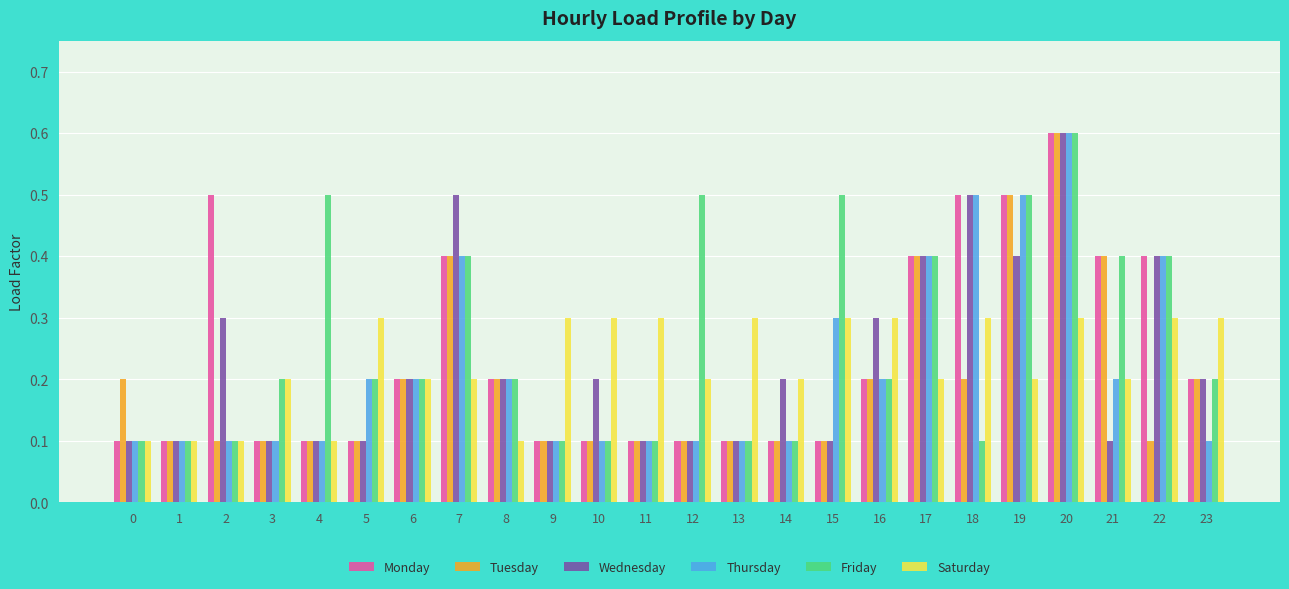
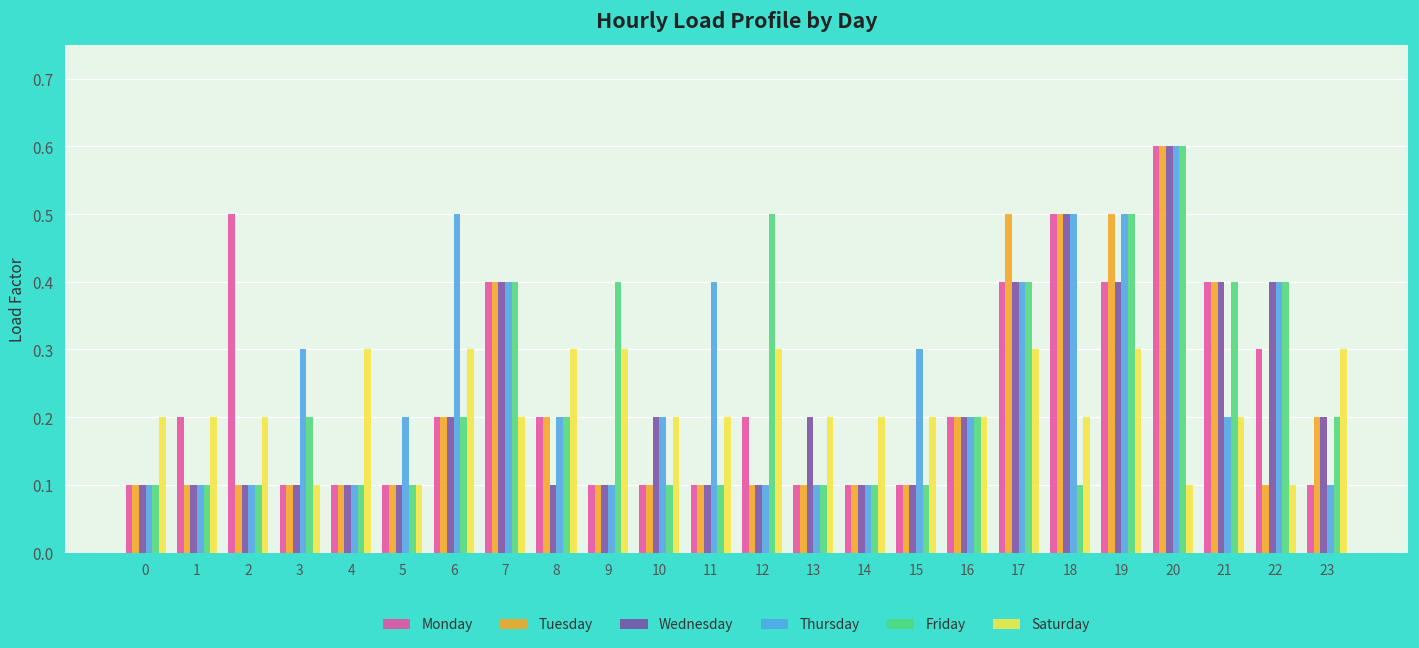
Tuesday, 0: 0.2 -> 0.1
Saturday, 0: 0.1 -> 0.2
Monday, 1: 0.1 -> 0.2
Saturday, 1: 0.1 -> 0.2
Wednesday, 2: 0.3 -> 0.1
Saturday, 2: 0.1 -> 0.2
Thursday, 3: 0.1 -> 0.3
Saturday, 3: 0.2 -> 0.1
Friday, 4: 0.5 -> 0.1
Saturday, 4: 0.1 -> 0.3
Friday, 5: 0.2 -> 0.1
Saturday, 5: 0.3 -> 0.1
Thursday, 6: 0.2 -> 0.5
Saturday, 6: 0.2 -> 0.3
Wednesday, 7: 0.5 -> 0.4
Wednesday, 8: 0.2 -> 0.1
Saturday, 8: 0.1 -> 0.3
Friday, 9: 0.1 -> 0.4
Thursday, 10: 0.1 -> 0.2
Saturday, 10: 0.3 -> 0.2
Thursday, 11: 0.1 -> 0.4
Saturday, 11: 0.3 -> 0.2
Monday, 12: 0.1 -> 0.2
Saturday, 12: 0.2 -> 0.3
Wednesday, 13: 0.1 -> 0.2
Saturday, 13: 0.3 -> 0.2
Wednesday, 14: 0.2 -> 0.1
Friday, 15: 0.5 -> 0.1
Saturday, 15: 0.3 -> 0.2
Wednesday, 16: 0.3 -> 0.2
Saturday, 16: 0.3 -> 0.2
Tuesday, 17: 0.4 -> 0.5
Saturday, 17: 0.2 -> 0.3
Tuesday, 18: 0.2 -> 0.5
Saturday, 18: 0.3 -> 0.2
Monday, 19: 0.5 -> 0.4
Saturday, 19: 0.2 -> 0.3
Saturday, 20: 0.3 -> 0.1
Wednesday, 21: 0.1 -> 0.4
Monday, 22: 0.4 -> 0.3
Saturday, 22: 0.3 -> 0.1
Monday, 23: 0.2 -> 0.1
